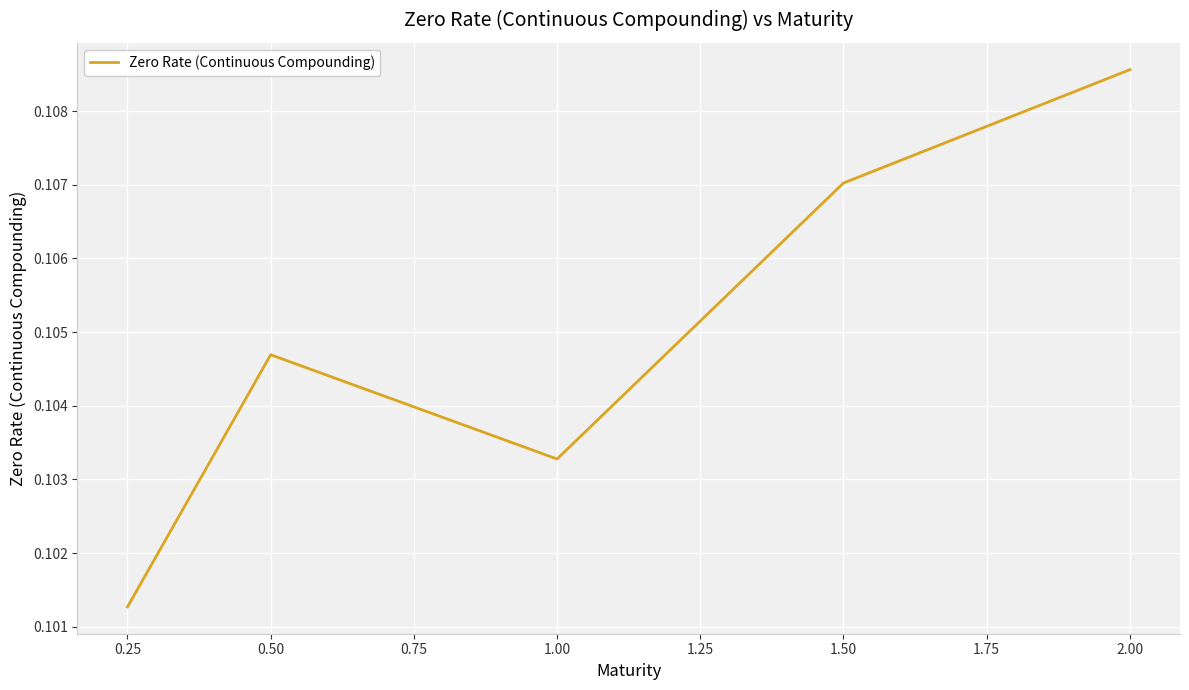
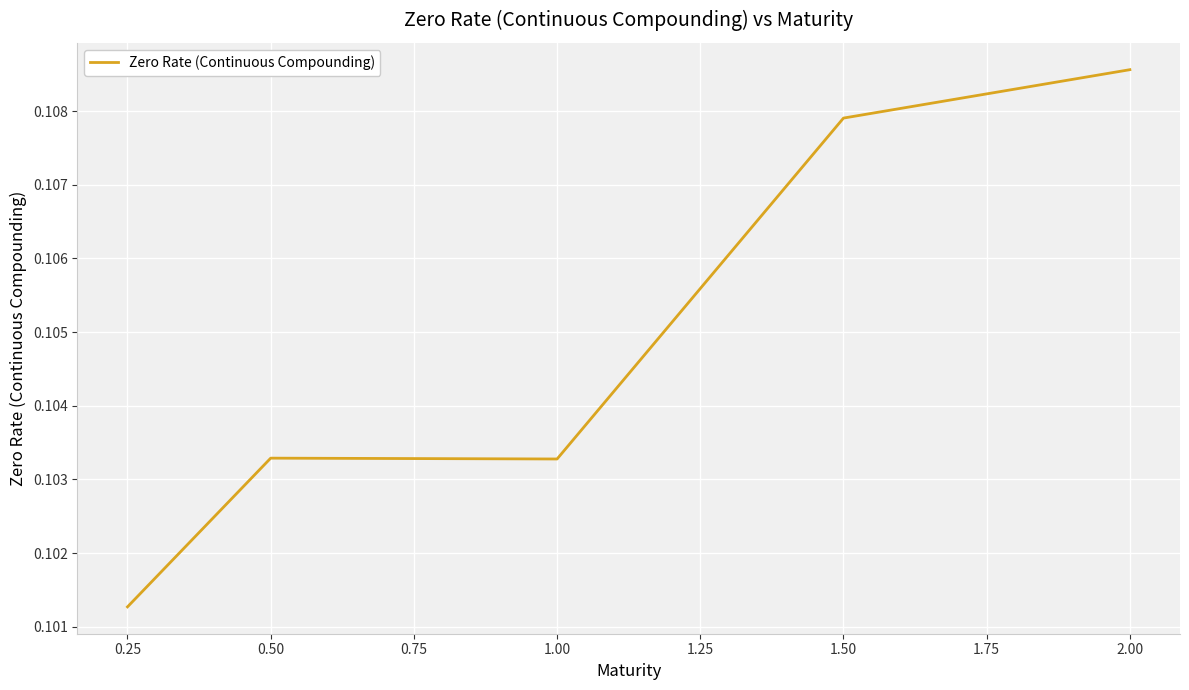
0.50: 0.1047 -> 0.1033
1.50: 0.1070 -> 0.1079
